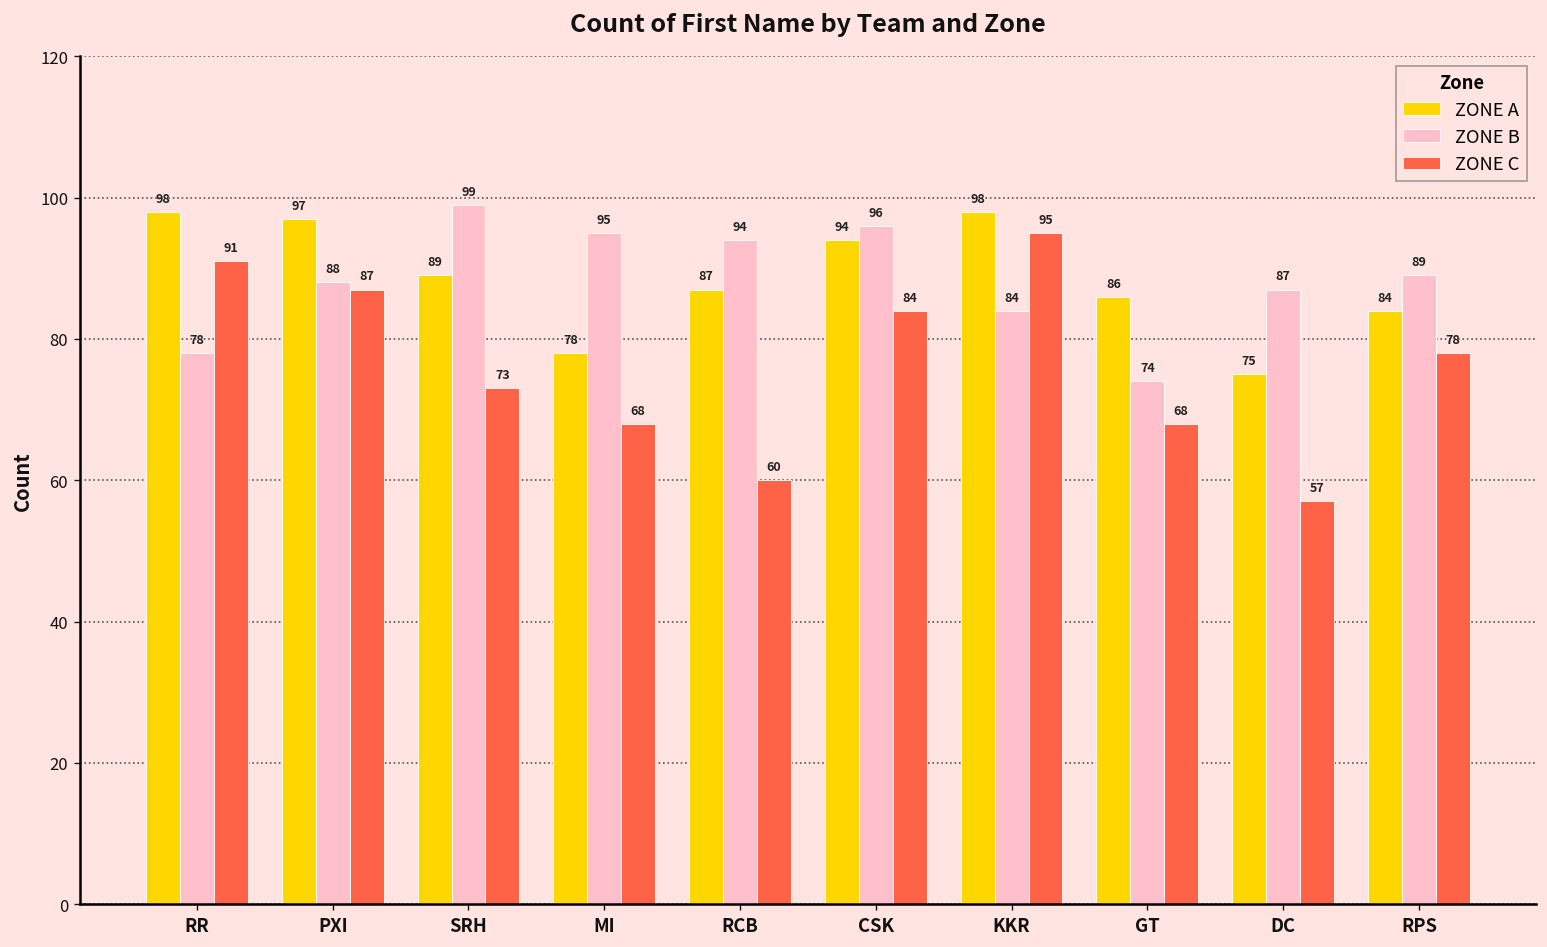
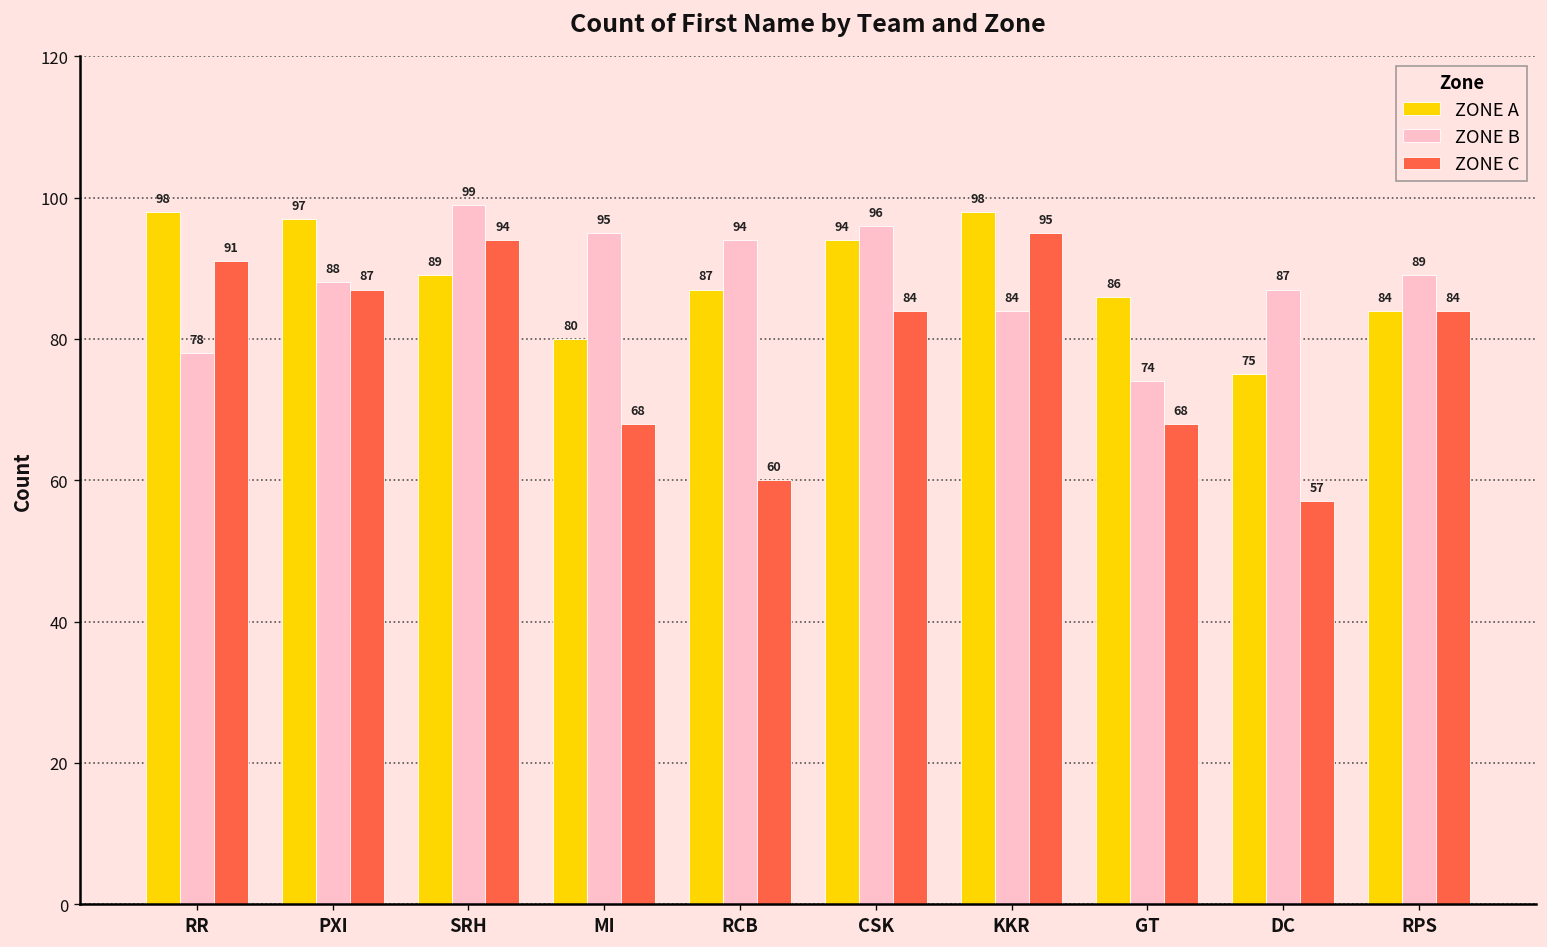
ZONE C, SRH: 73 -> 94
ZONE A, MI: 78 -> 80
ZONE C, RPS: 78 -> 84
